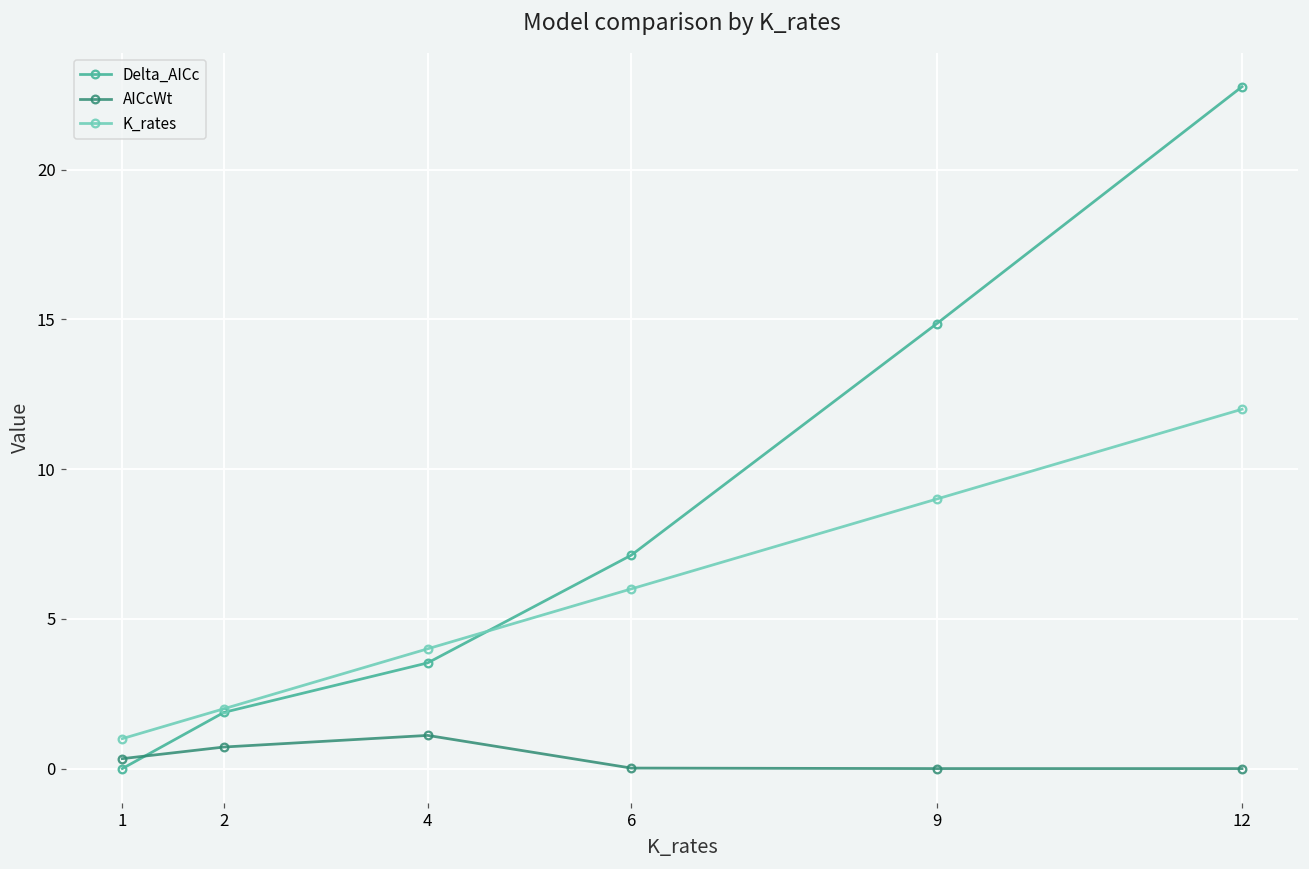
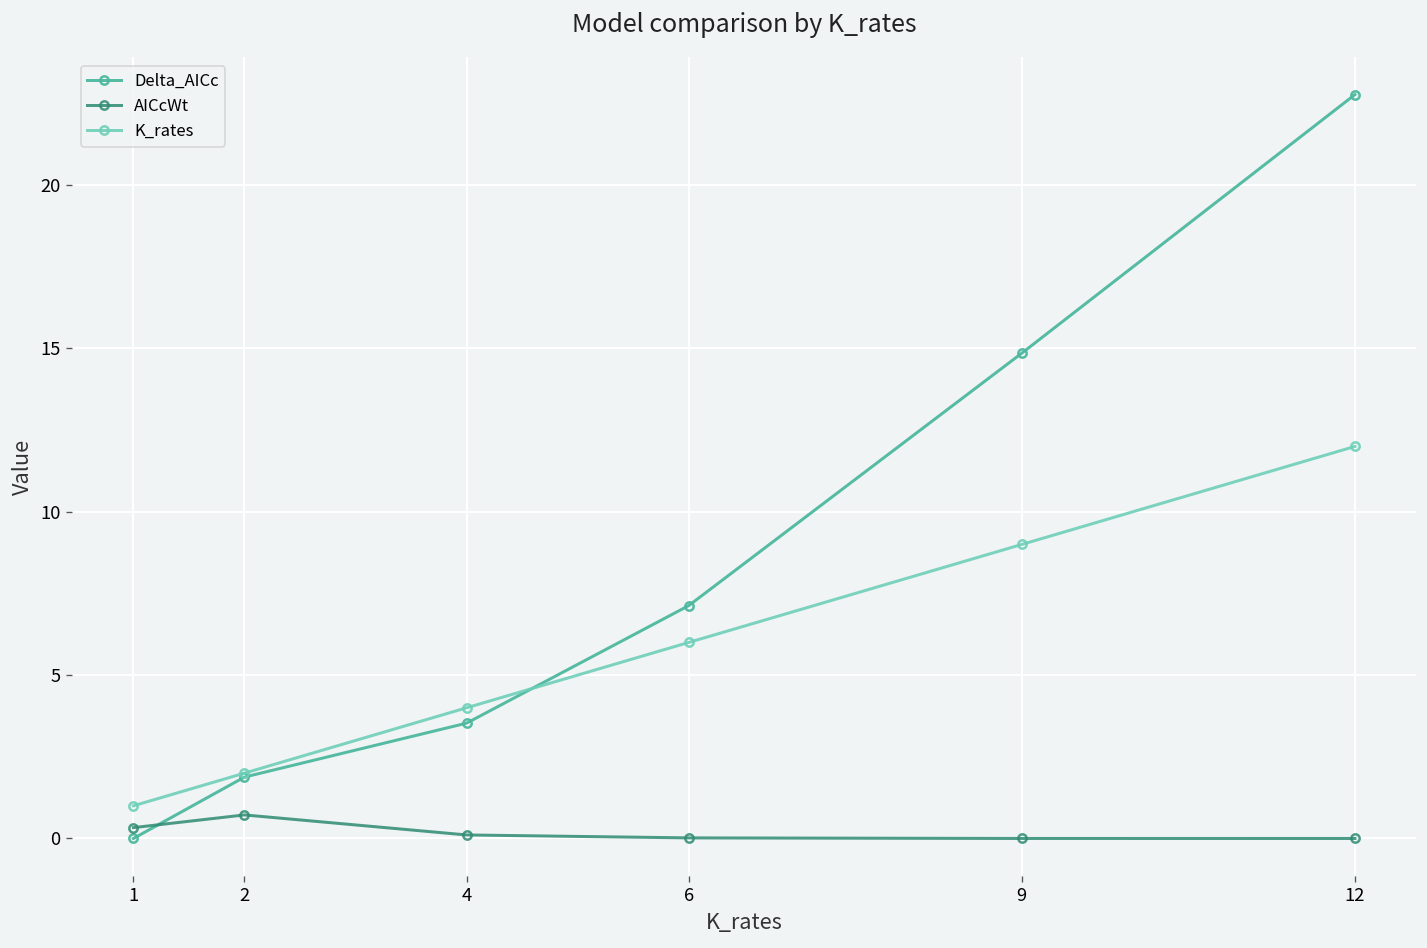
AICcWt, 4: 1.1 -> 0.1
